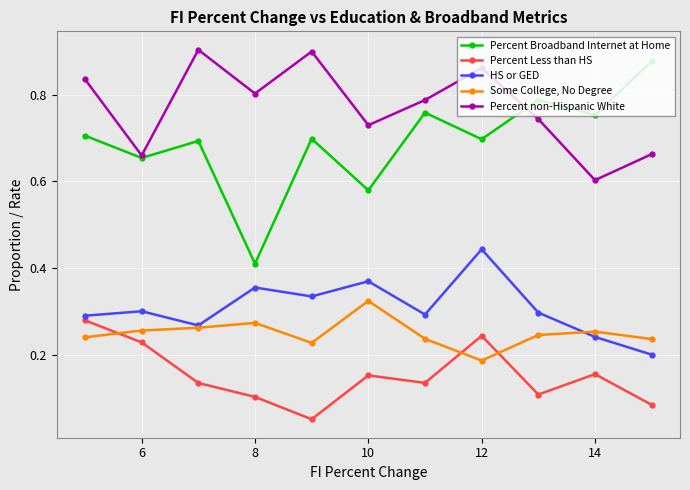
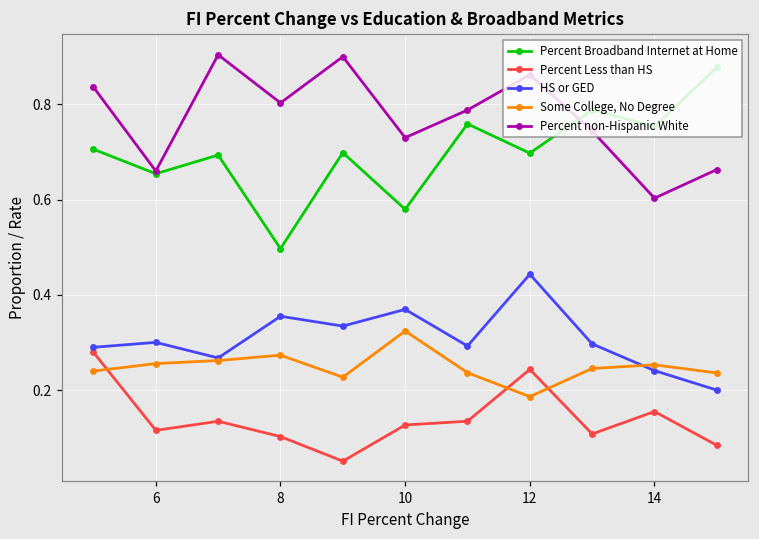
Percent Less than HS, 6: 0.23 -> 0.12
Percent Broadband Internet at Home, 8: 0.41 -> 0.50
Percent Less than HS, 10: 0.15 -> 0.13
